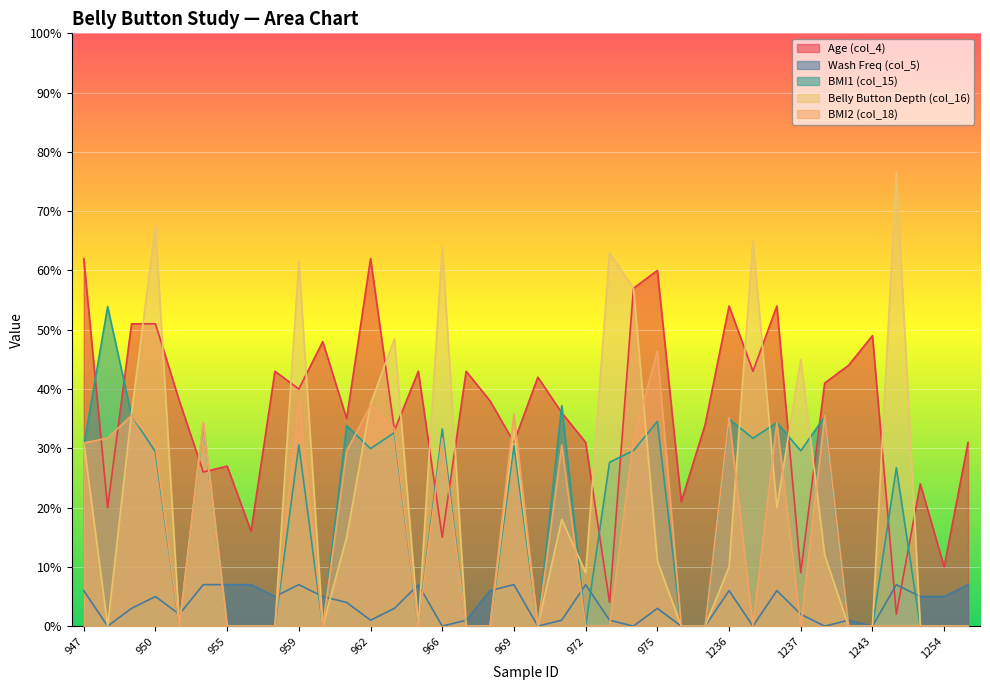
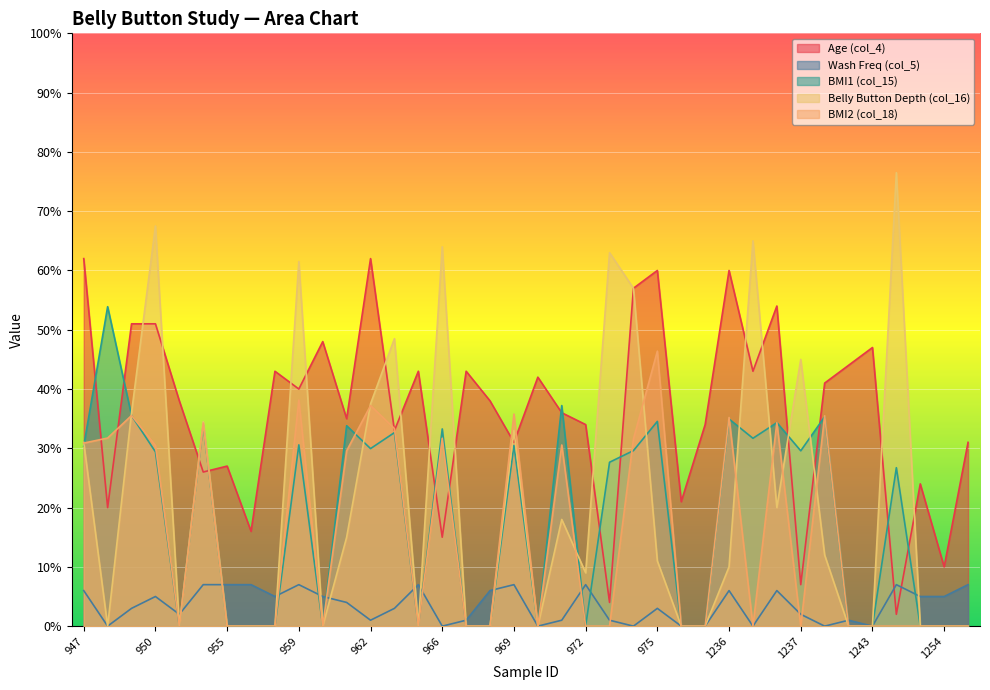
Age (col_4), 972: 31% -> 34%
Age (col_4), 1236: 54% -> 60%
Age (col_4), 1237: 9% -> 7%
Age (col_4), 1243: 49% -> 47%
